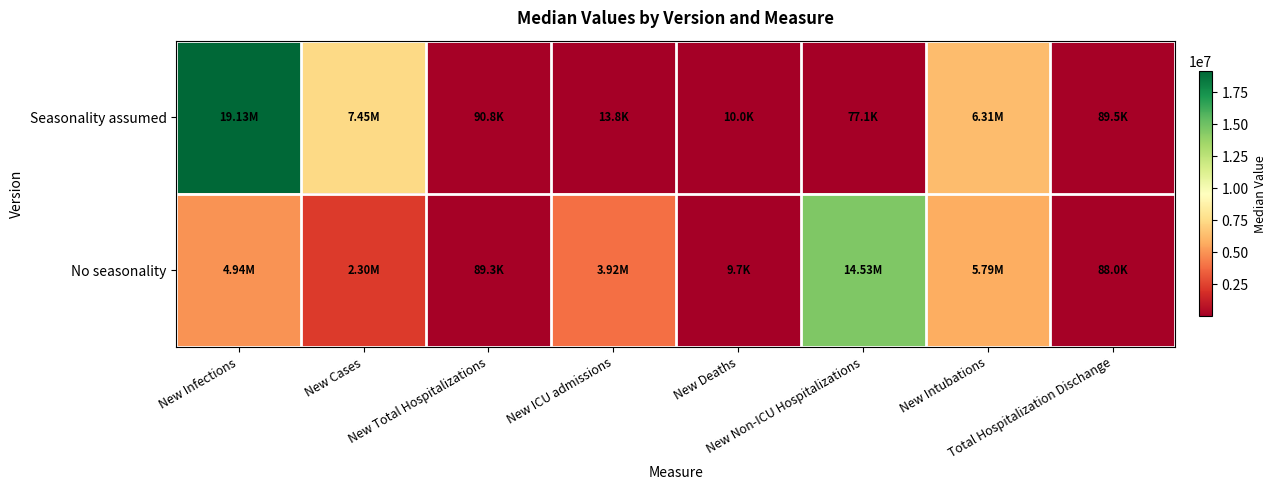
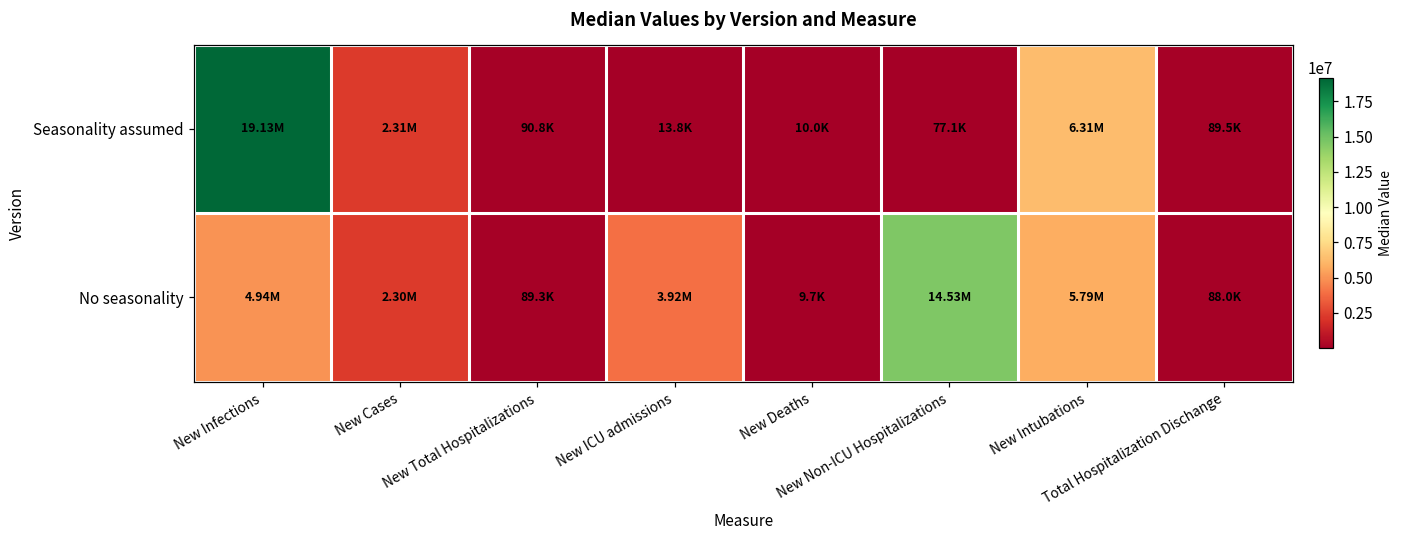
Seasonality assumed, New Cases: 7.45M -> 2.31M
